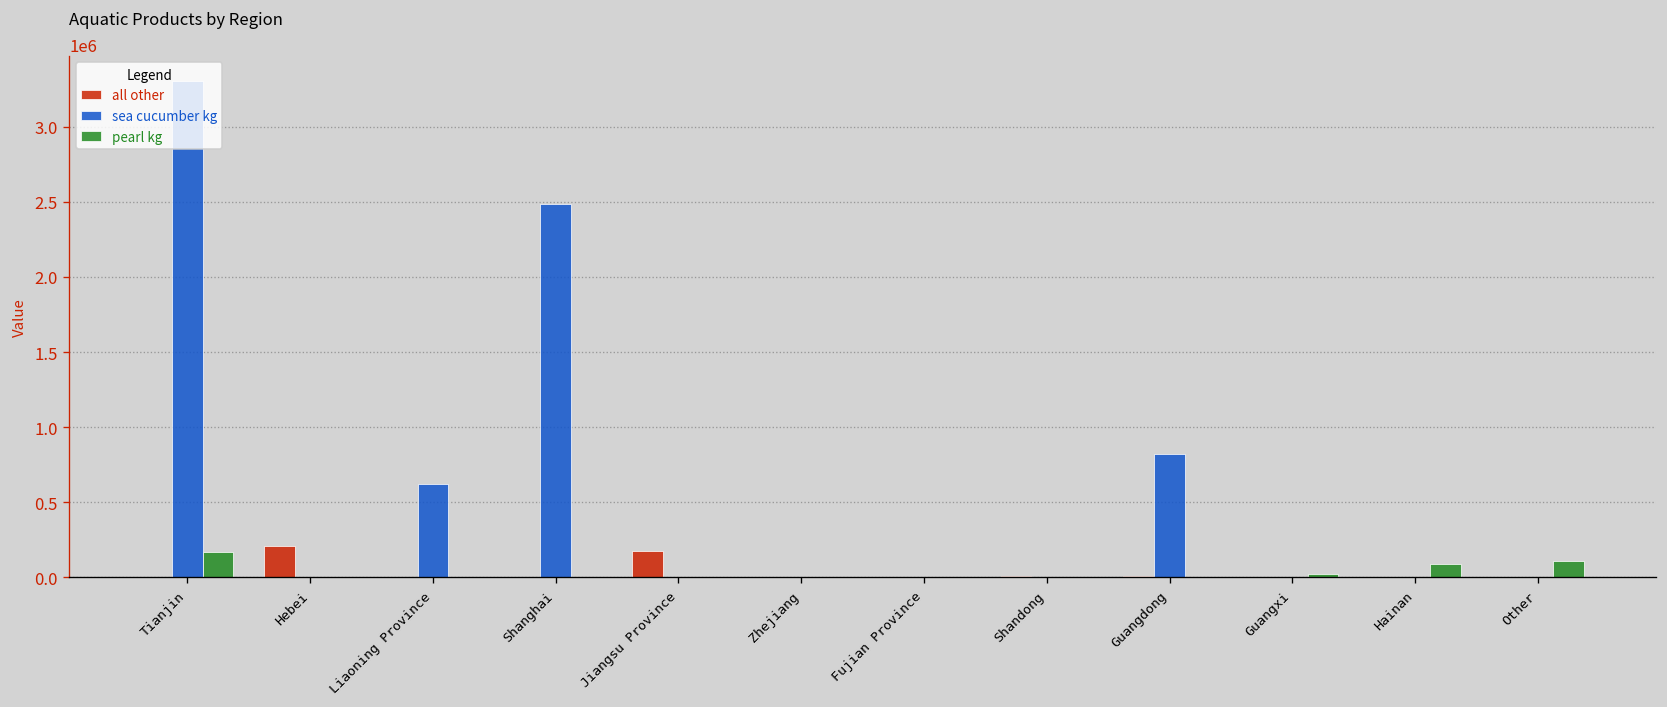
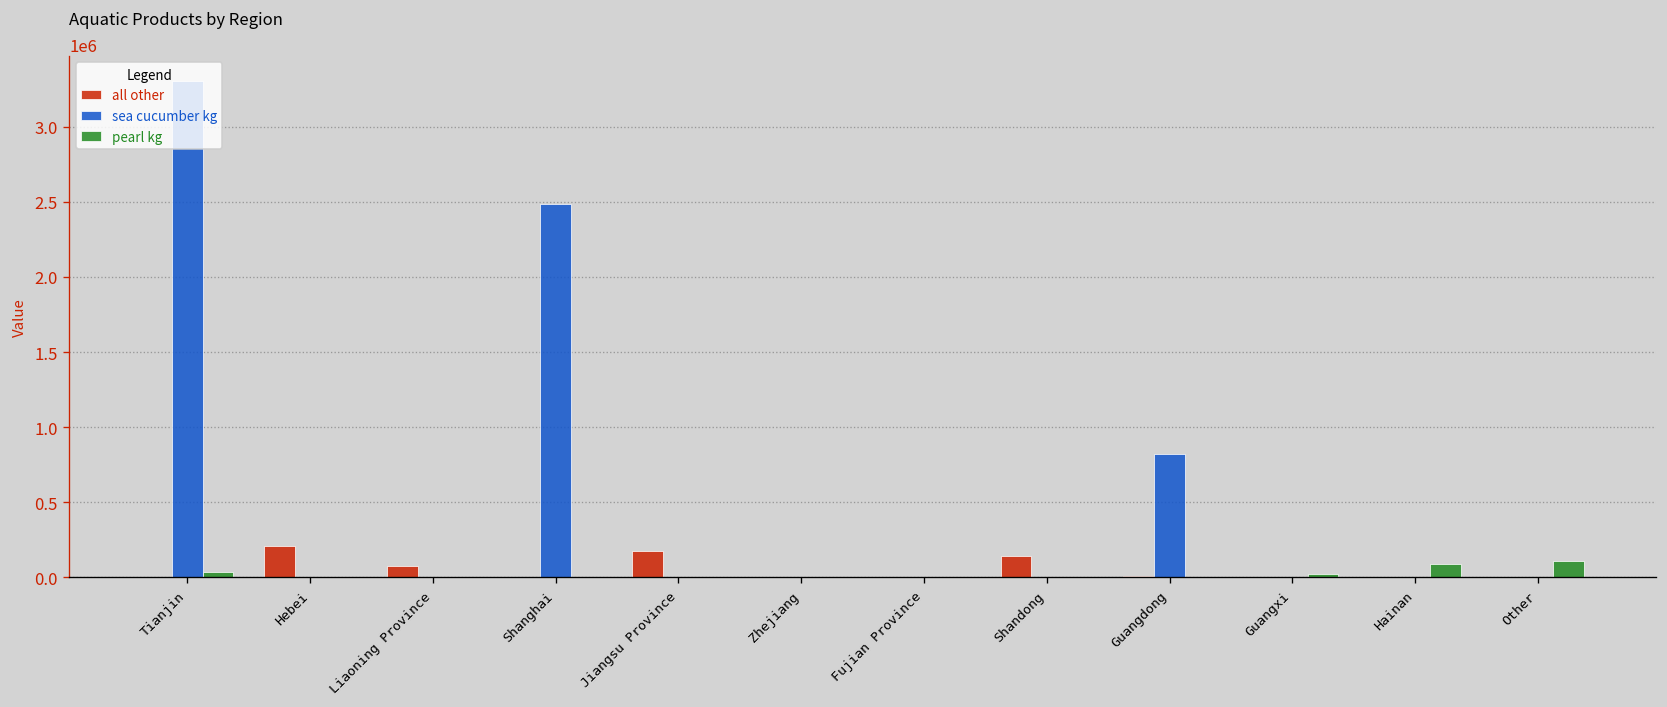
pearl kg, Tianjin: 170000 -> 40000
all other, Liaoning Province: 0 -> 80000
sea cucumber kg, Liaoning Province: 620000 -> 0
all other, Shandong: 10000 -> 140000
